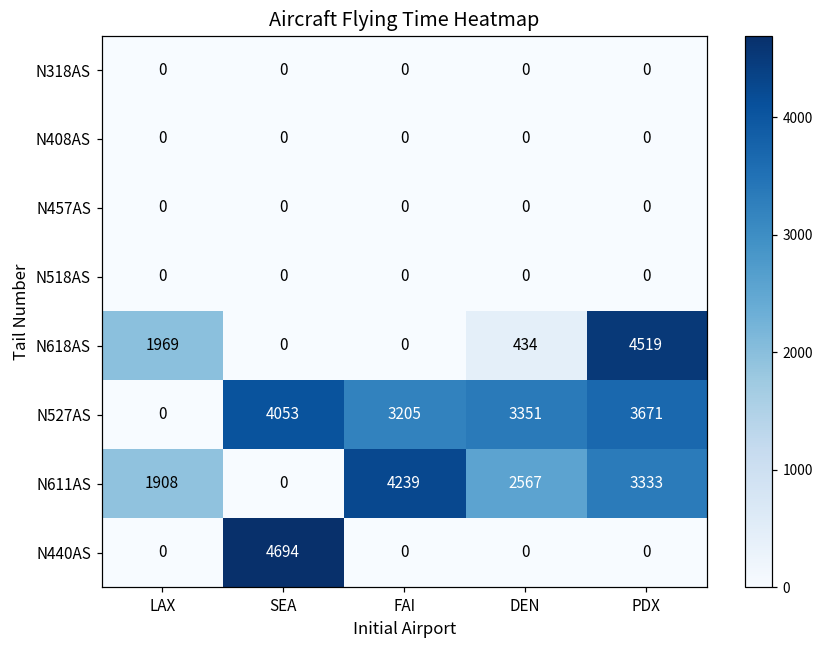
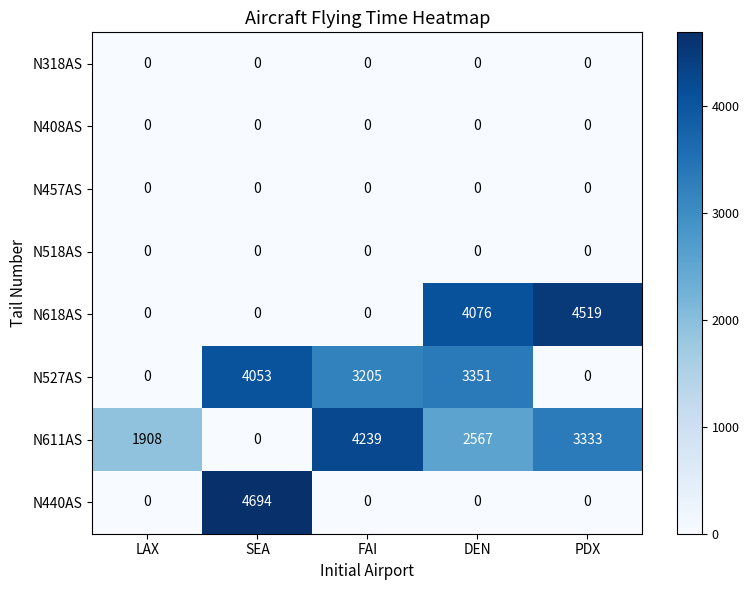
N618AS, LAX: 1969 -> 0
N618AS, DEN: 434 -> 4076
N527AS, PDX: 3671 -> 0
